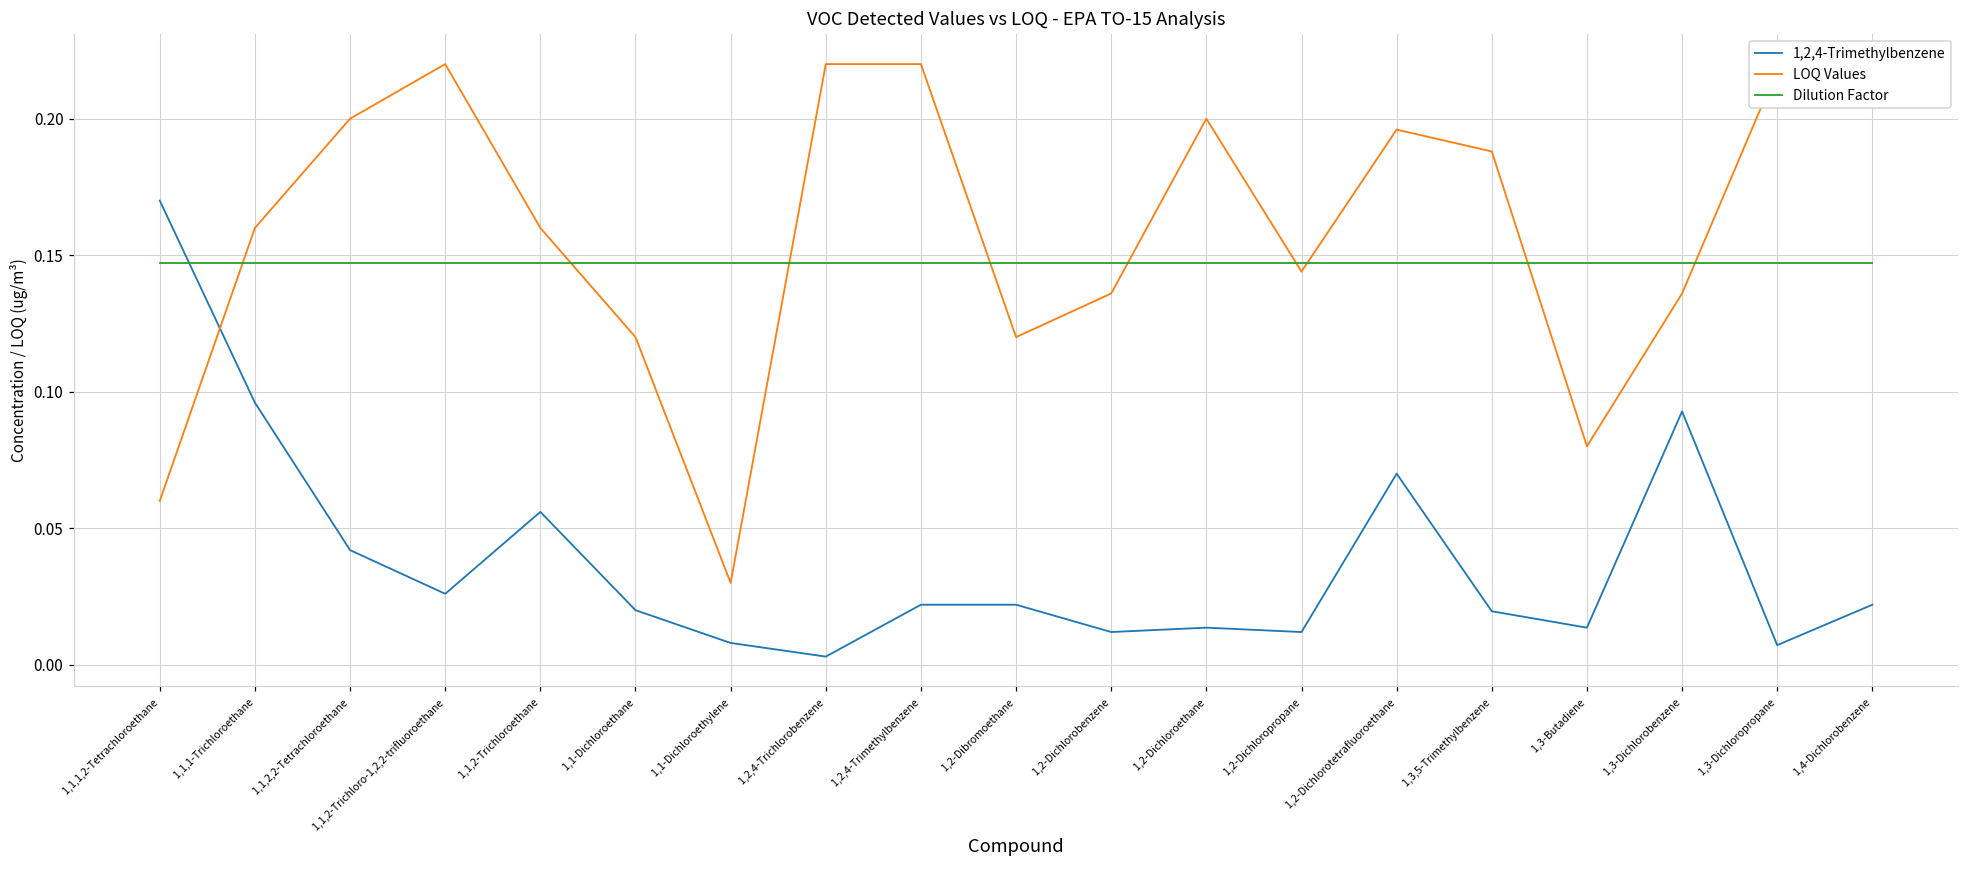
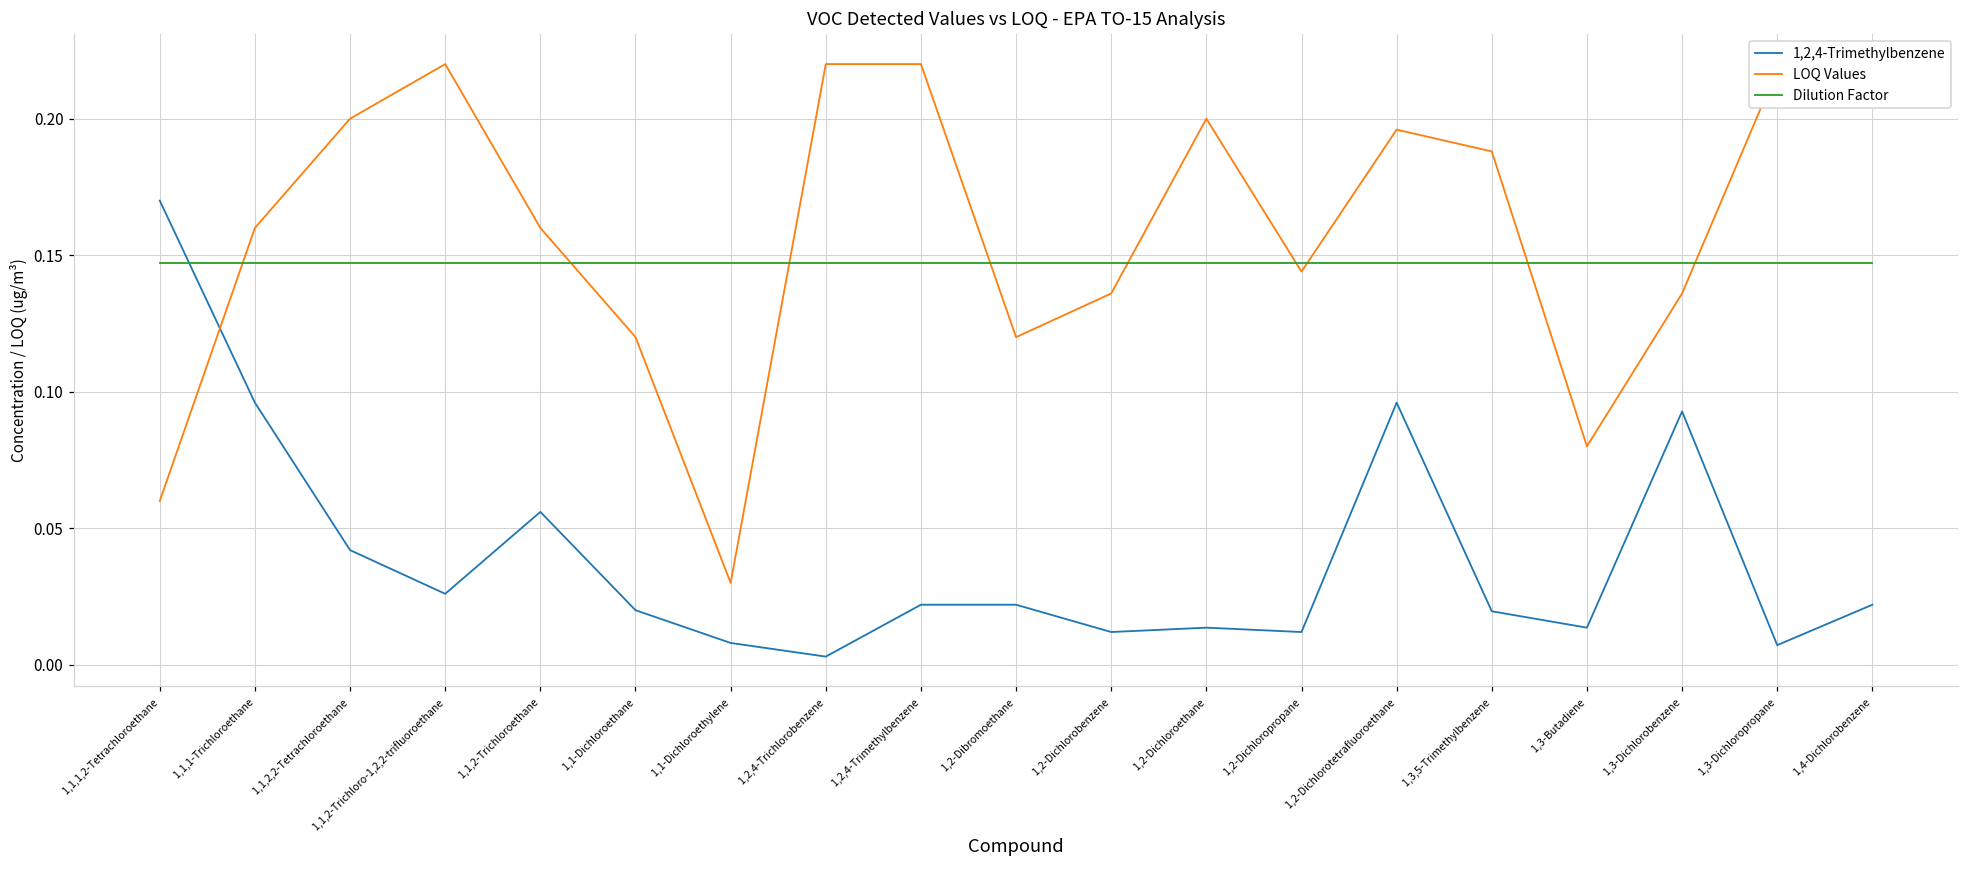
1,2,4-Trimethylbenzene, 1,2-Dichlorotetrafluoroethane: 0.070 -> 0.096
